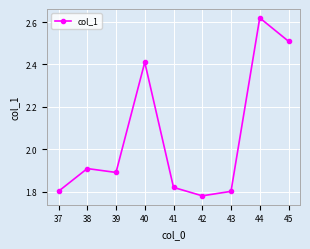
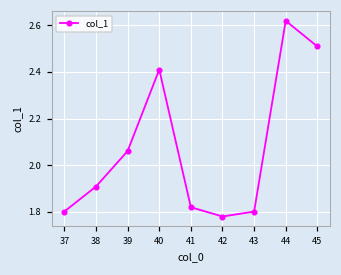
39: 1.89 -> 2.06
